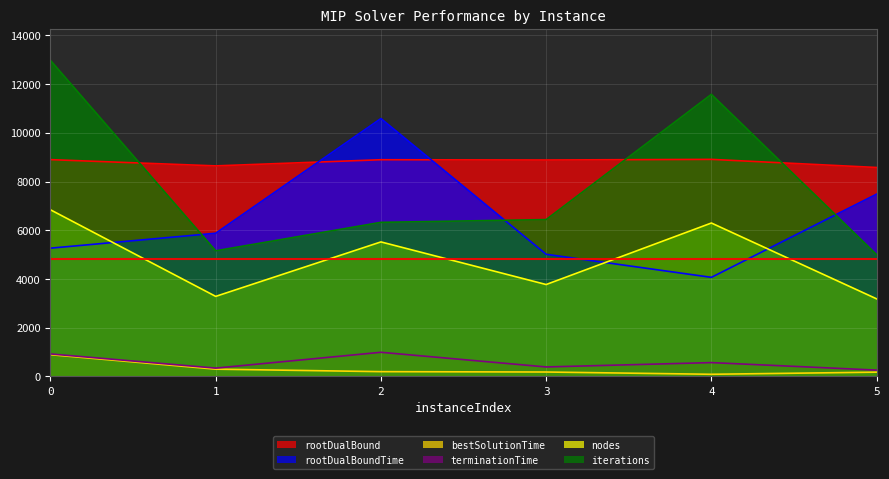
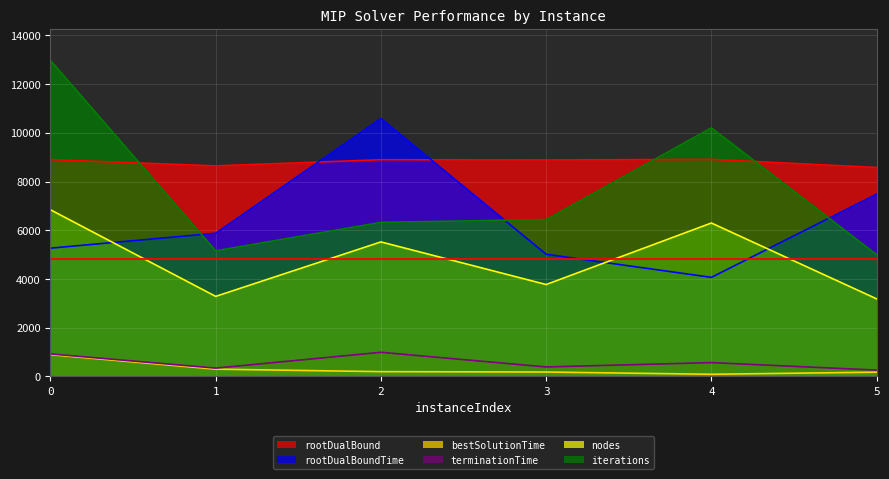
iterations, 4: 11600 -> 10200
